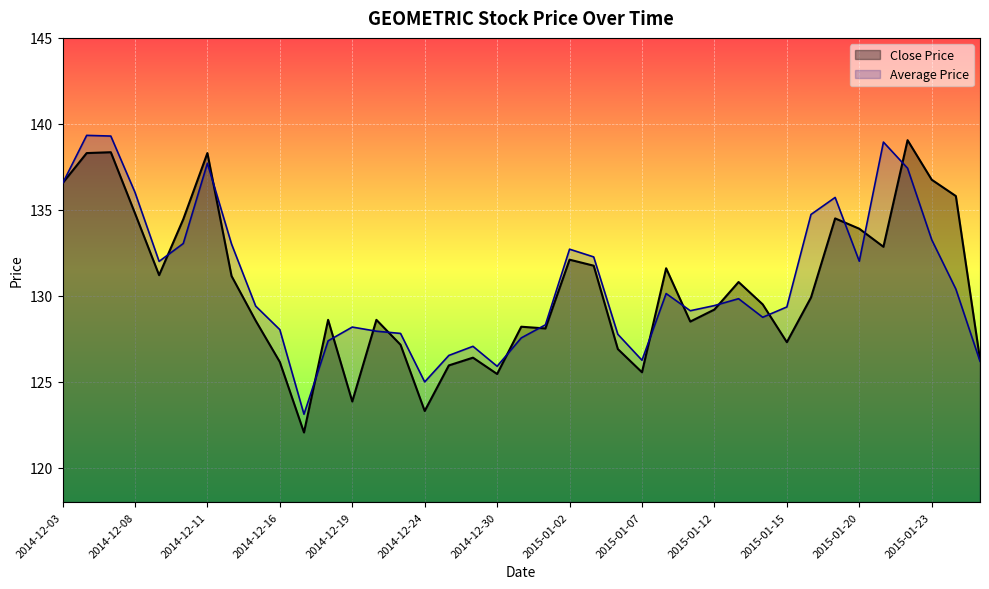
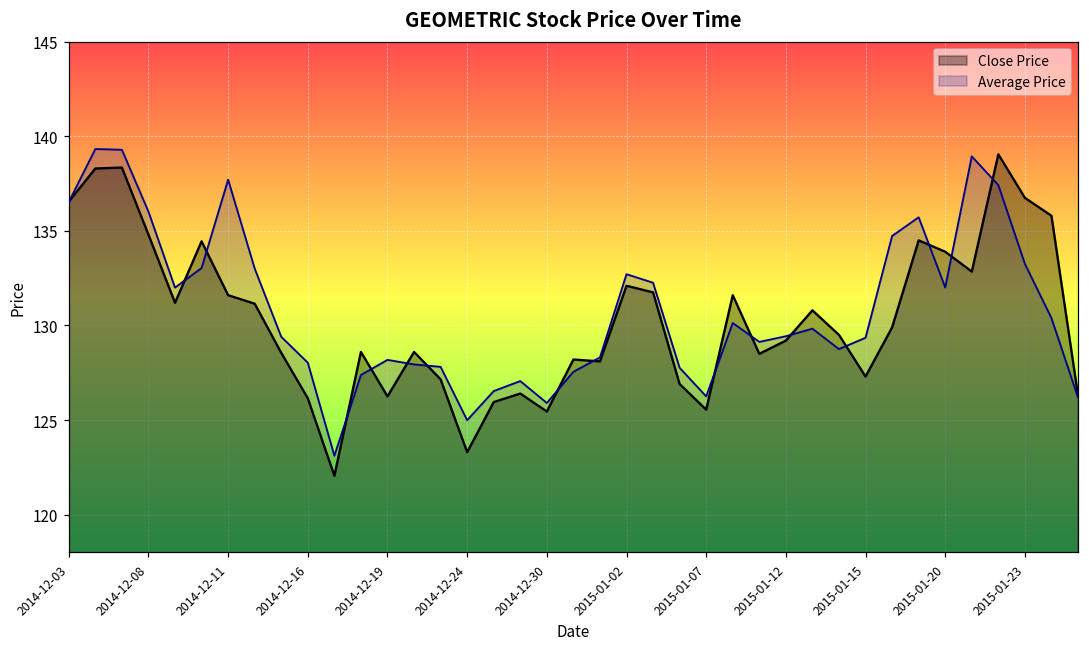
Close Price, 2014-12-11: 138.3 -> 131.6
Close Price, 2014-12-19: 123.9 -> 126.3
